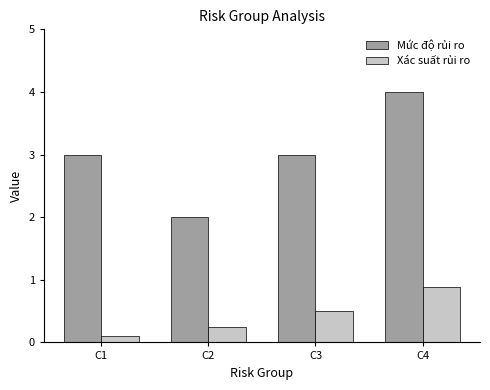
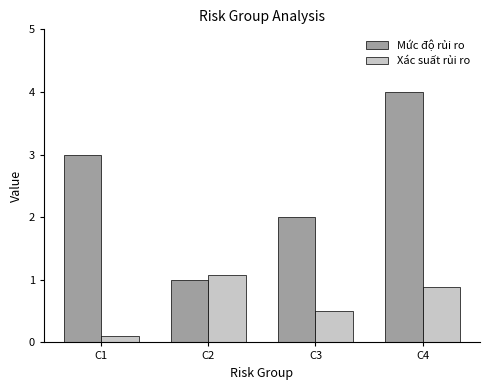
Mức độ rủi ro, C2: 2 -> 1
Xác suất rủi ro, C2: 0.3 -> 1.1
Mức độ rủi ro, C3: 3 -> 2
